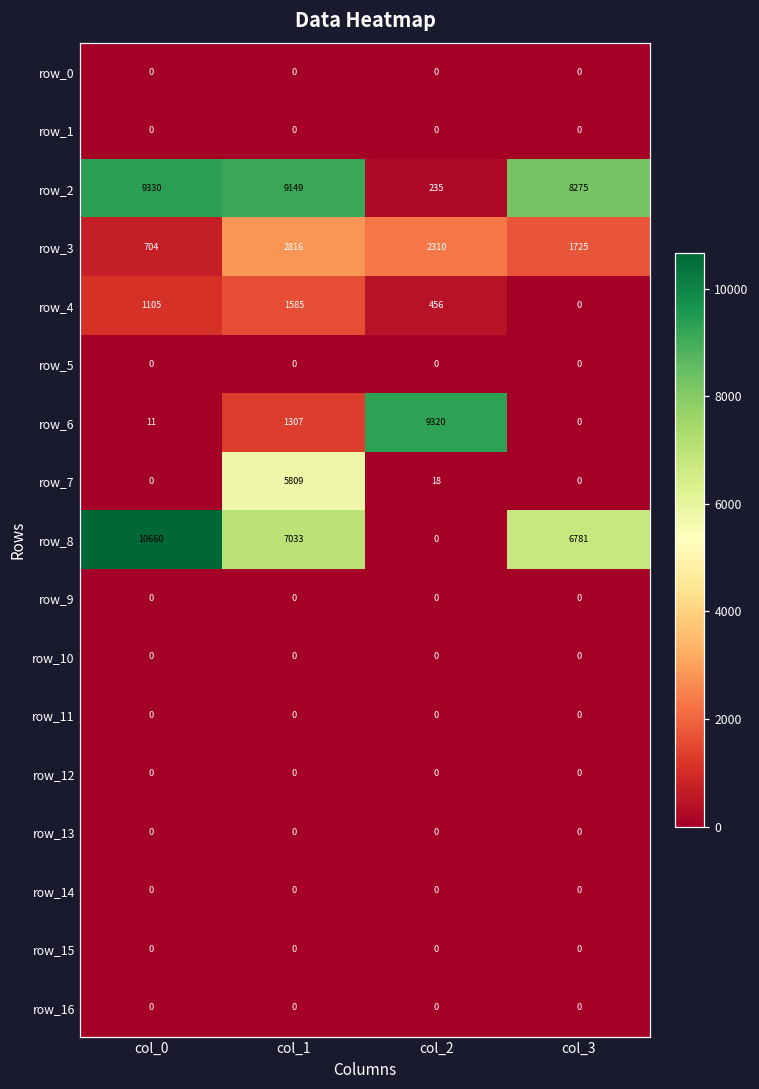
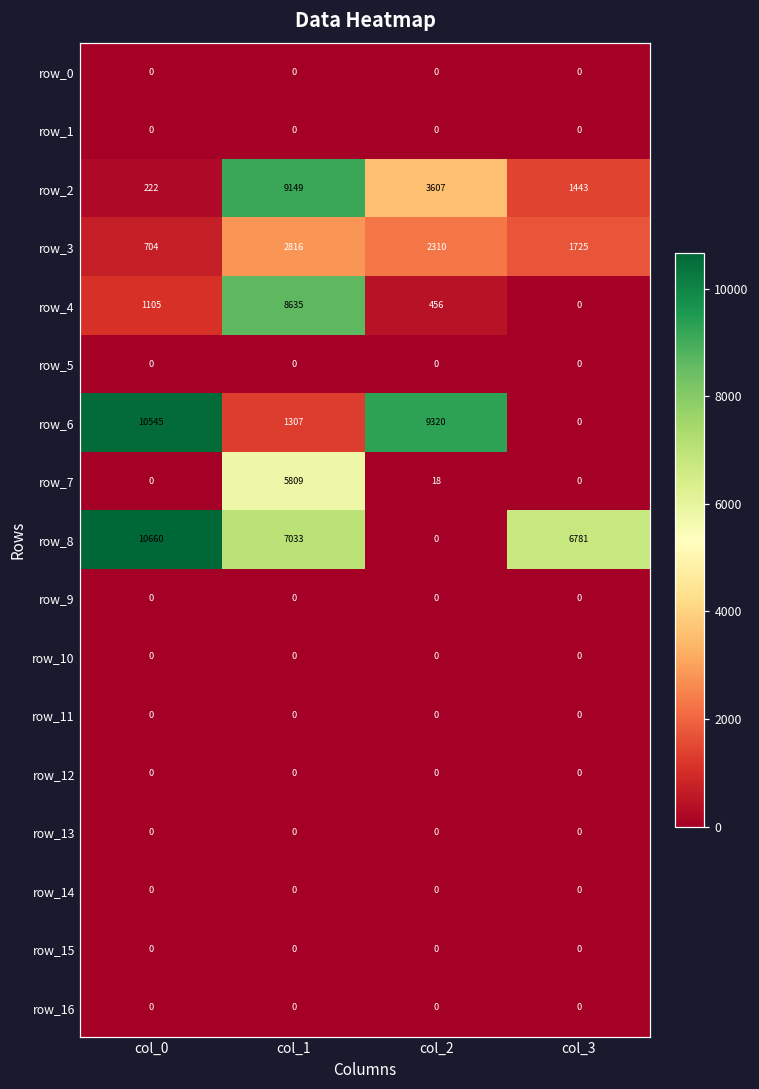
row_2, col_0: 9330 -> 222
row_2, col_2: 235 -> 3607
row_2, col_3: 8275 -> 1443
row_4, col_1: 1585 -> 8635
row_6, col_0: 11 -> 10545
